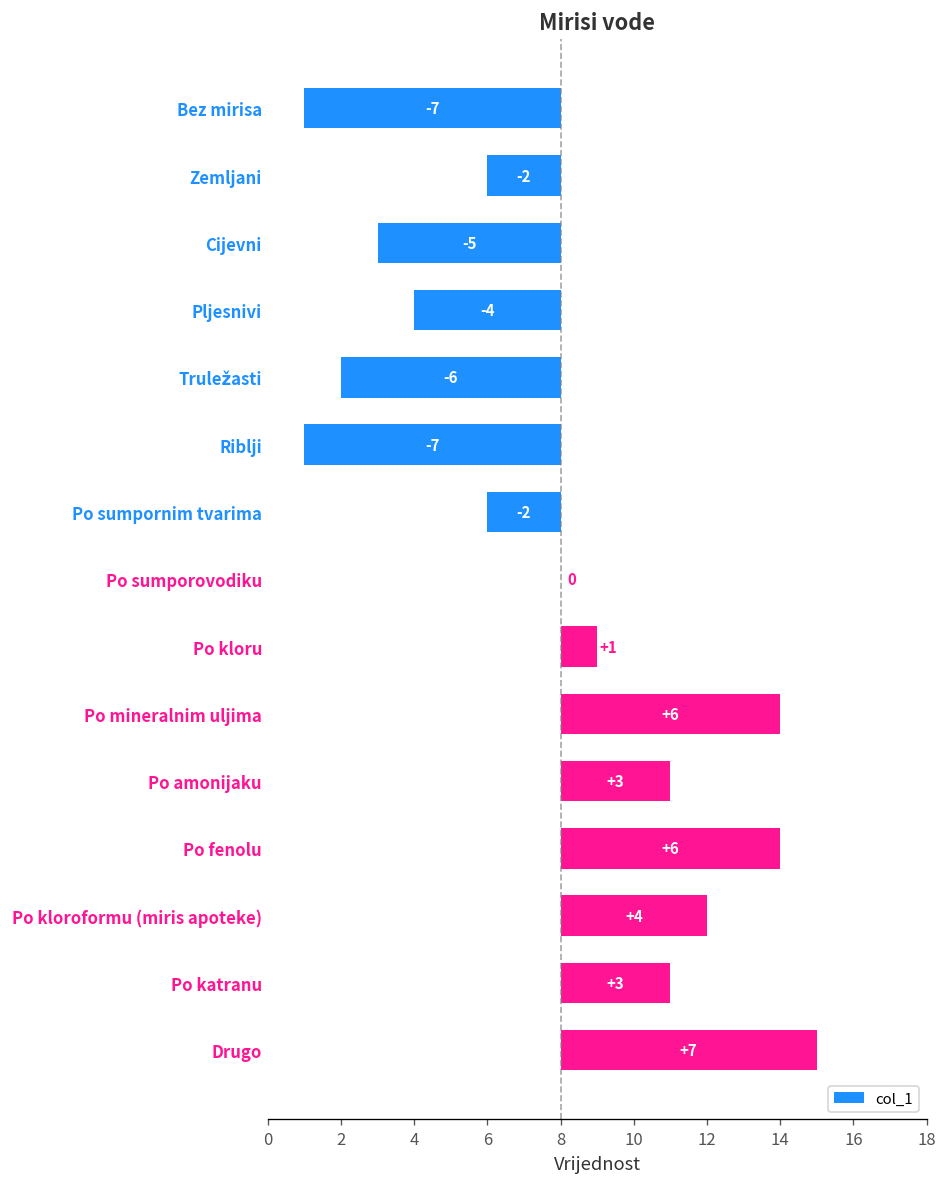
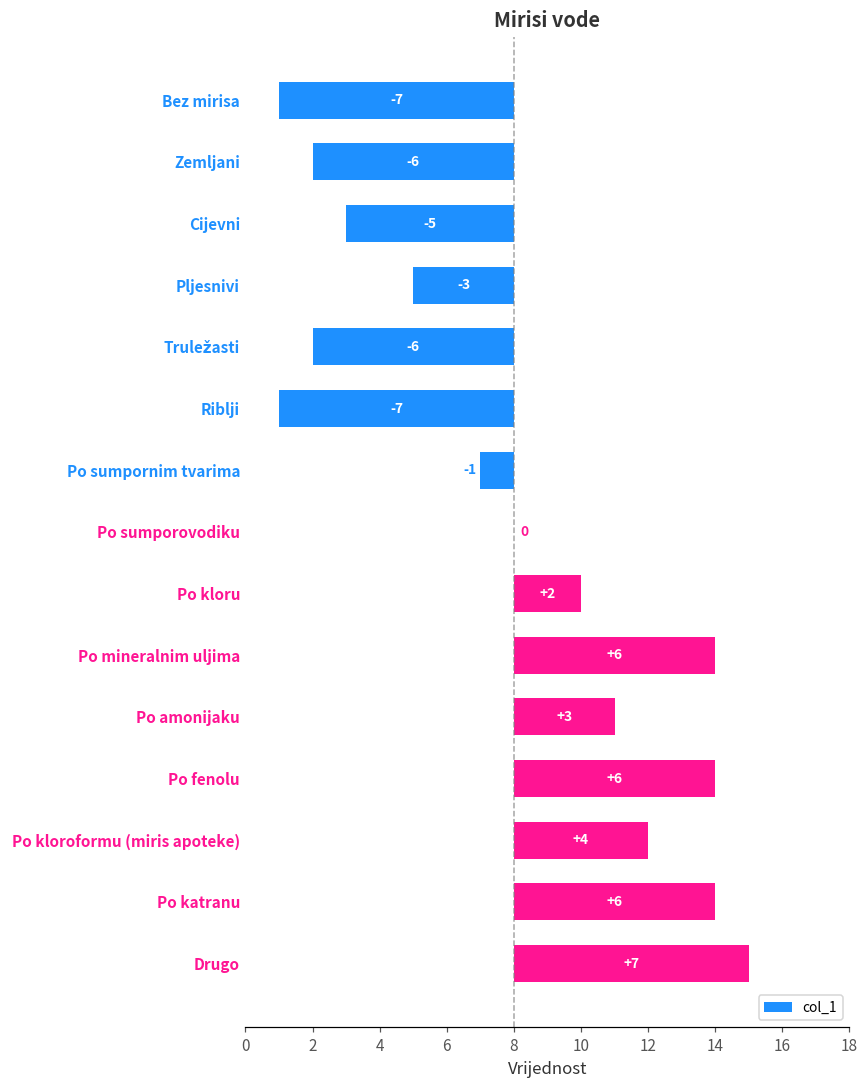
Zemljani: -2 -> -6
Pljesnivi: -4 -> -3
Po sumpornim tvarima: -2 -> -1
Po kloru: +1 -> +2
Po katranu: +3 -> +6
